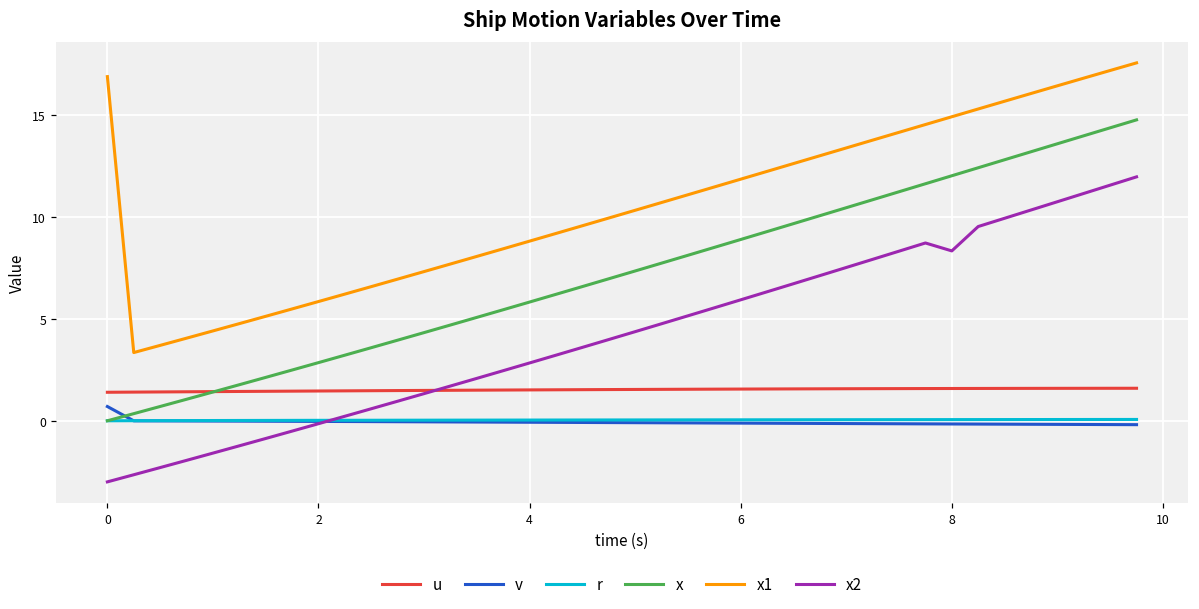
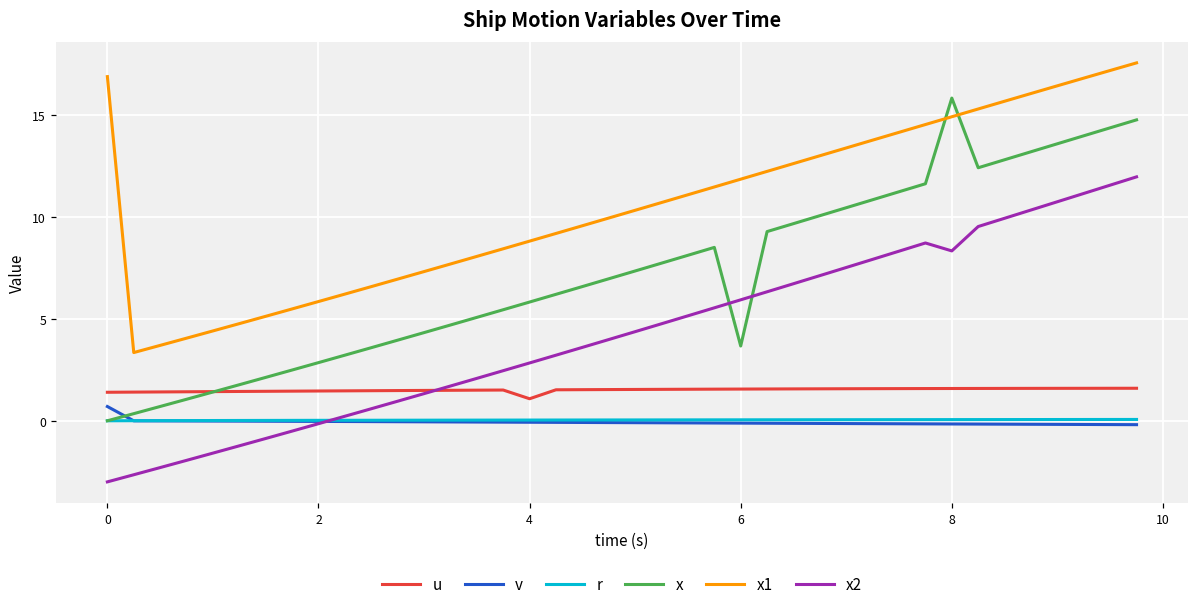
u, 4: 1.5 -> 1.1
x, 6: 8.9 -> 3.7
x, 8: 12.0 -> 15.8
